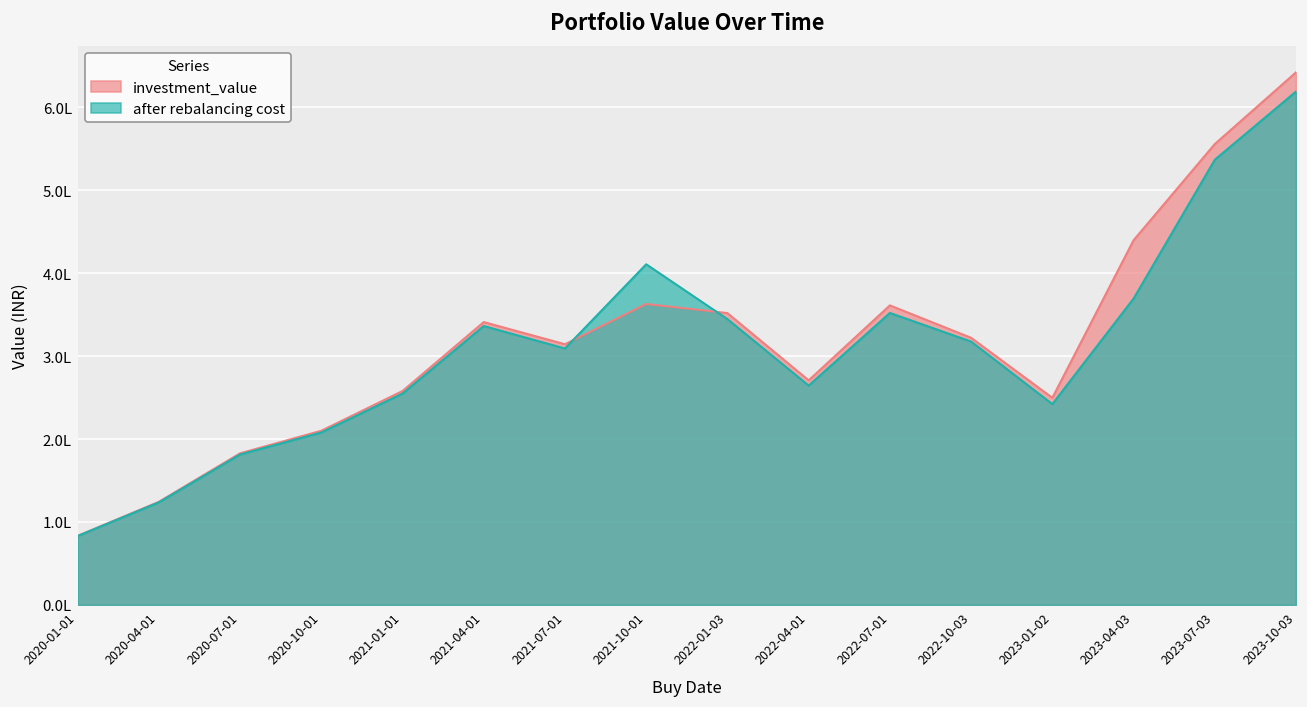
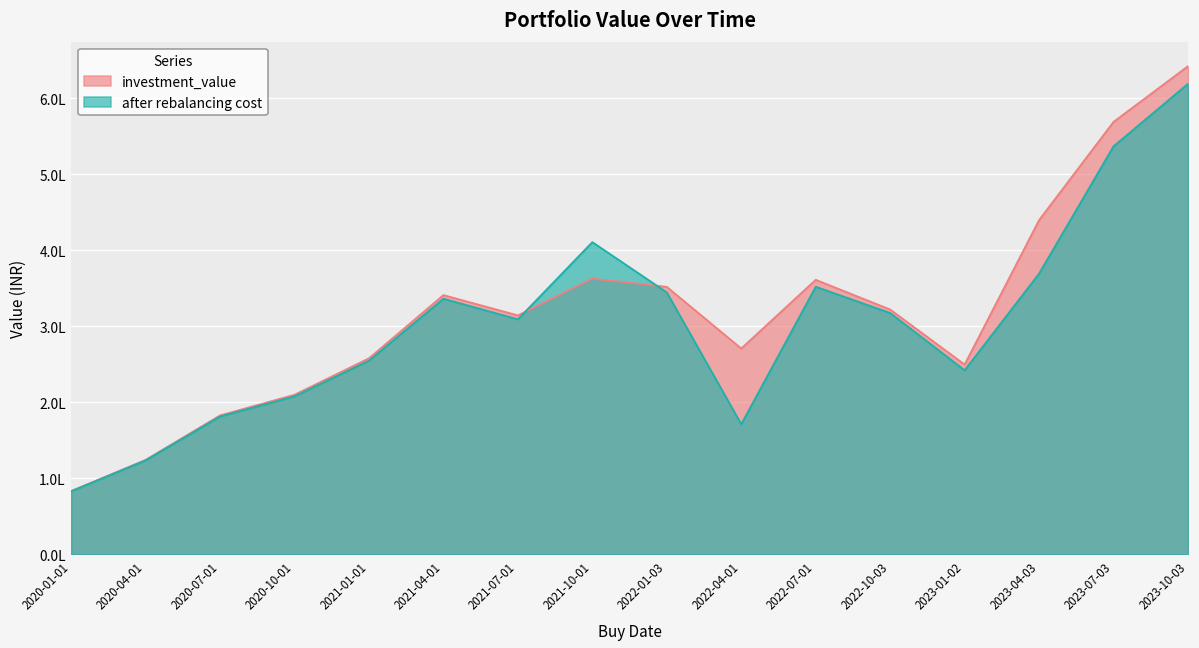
after rebalancing cost, 2022-04-01: 2.6L -> 1.7L
investment_value, 2023-07-03: 5.6L -> 5.7L
